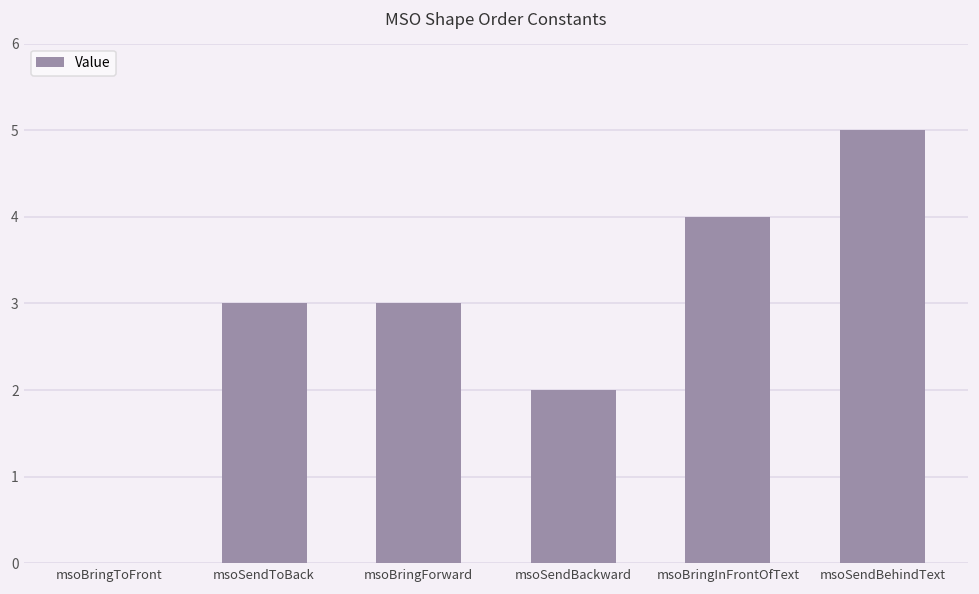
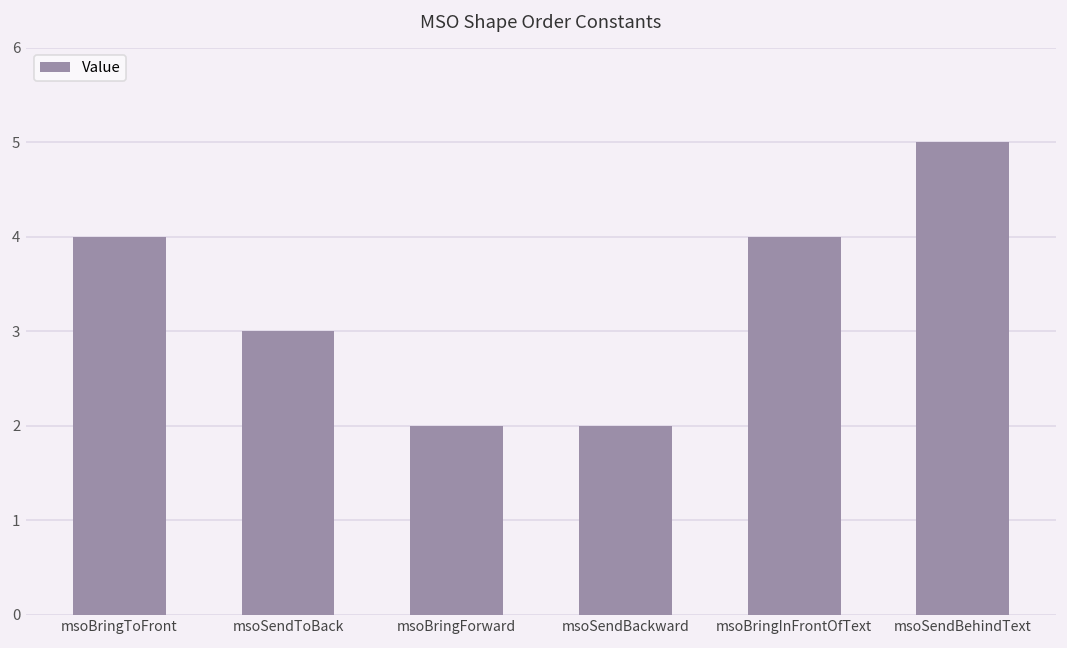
msoBringToFront: 0 -> 4
msoBringForward: 3 -> 2
